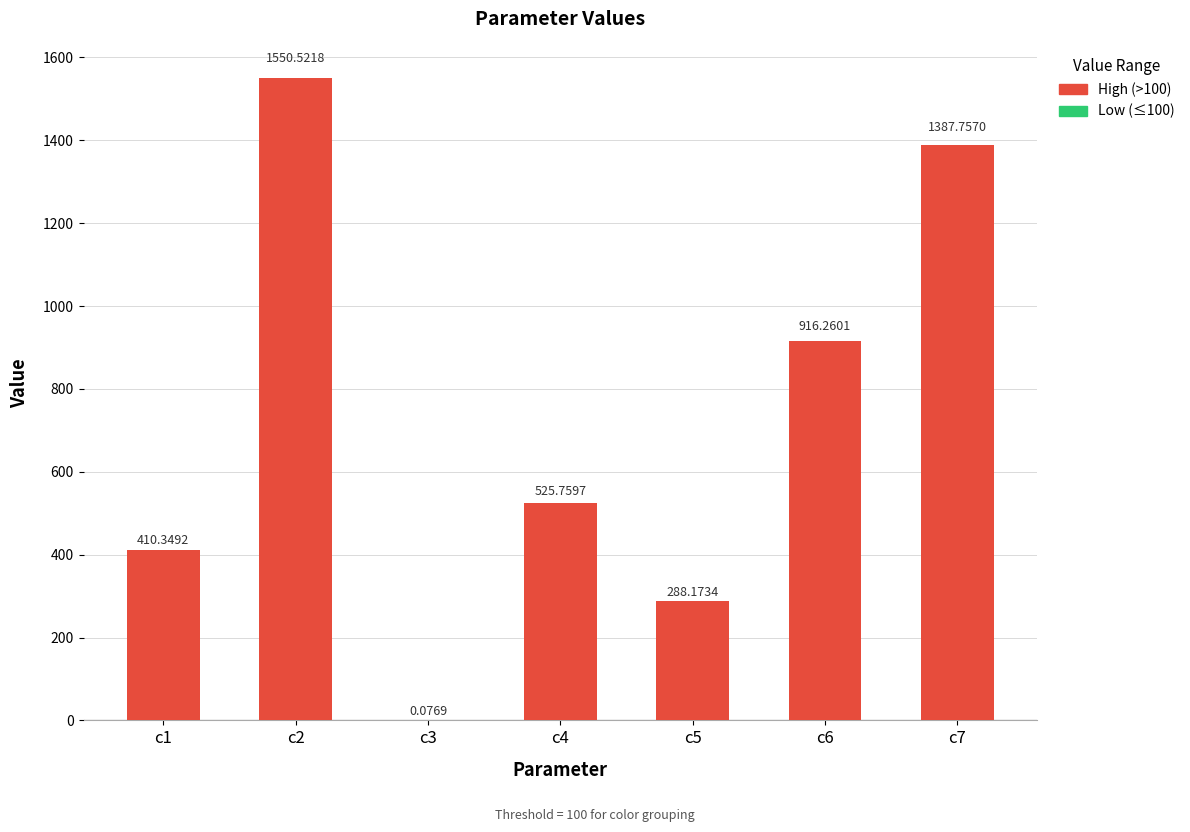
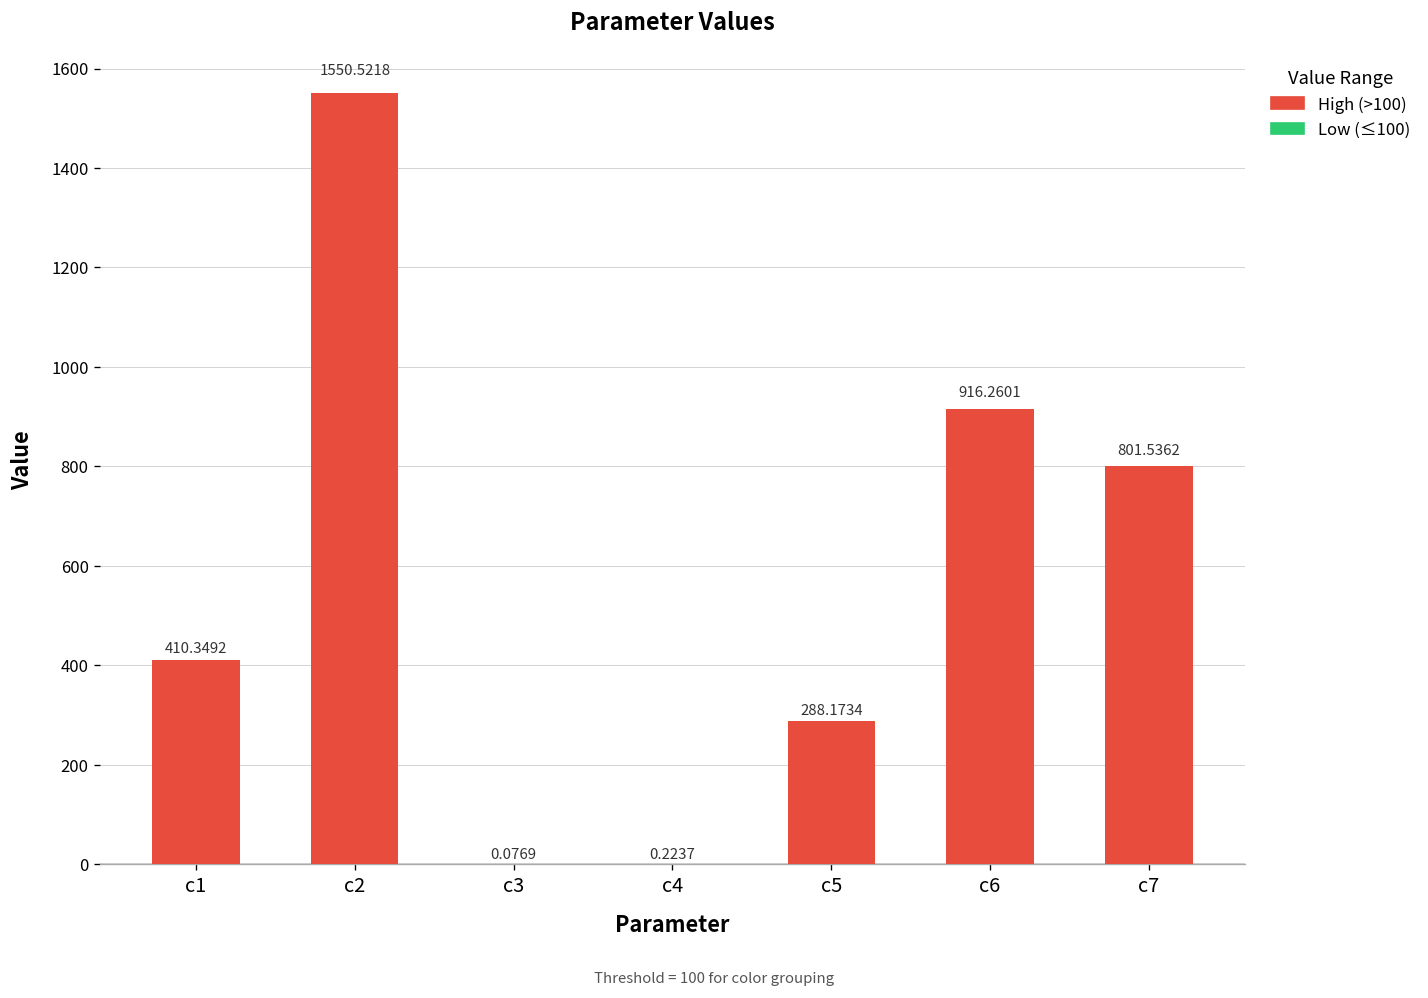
c4: 525.7597 -> 0.2237
c7: 1387.7570 -> 801.5362
